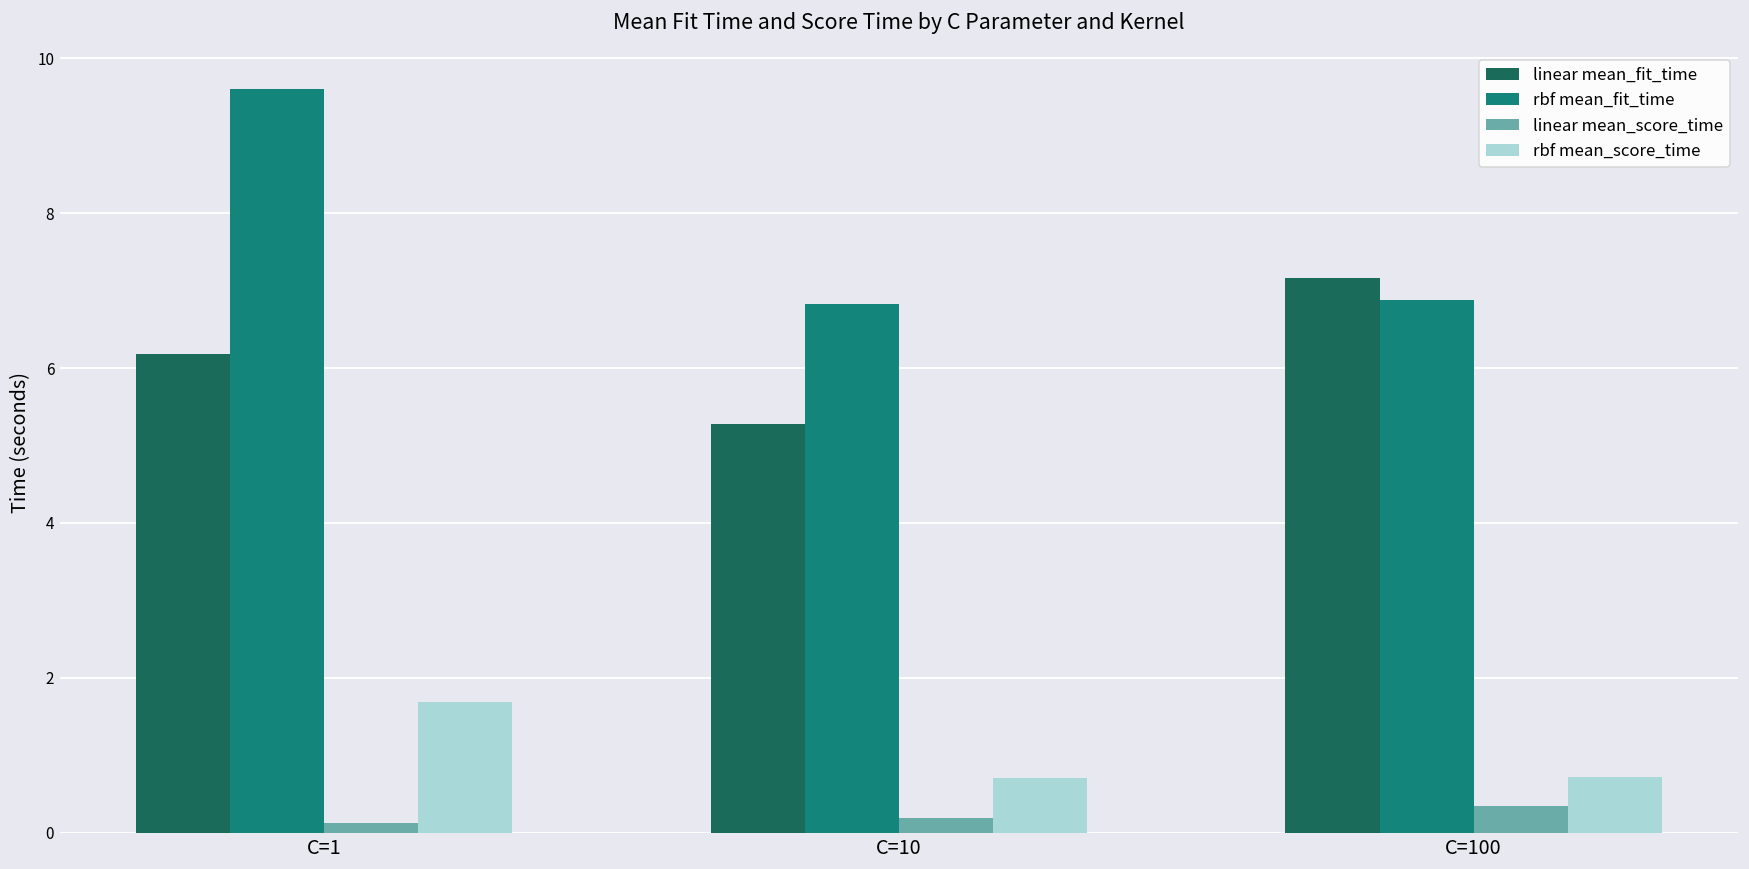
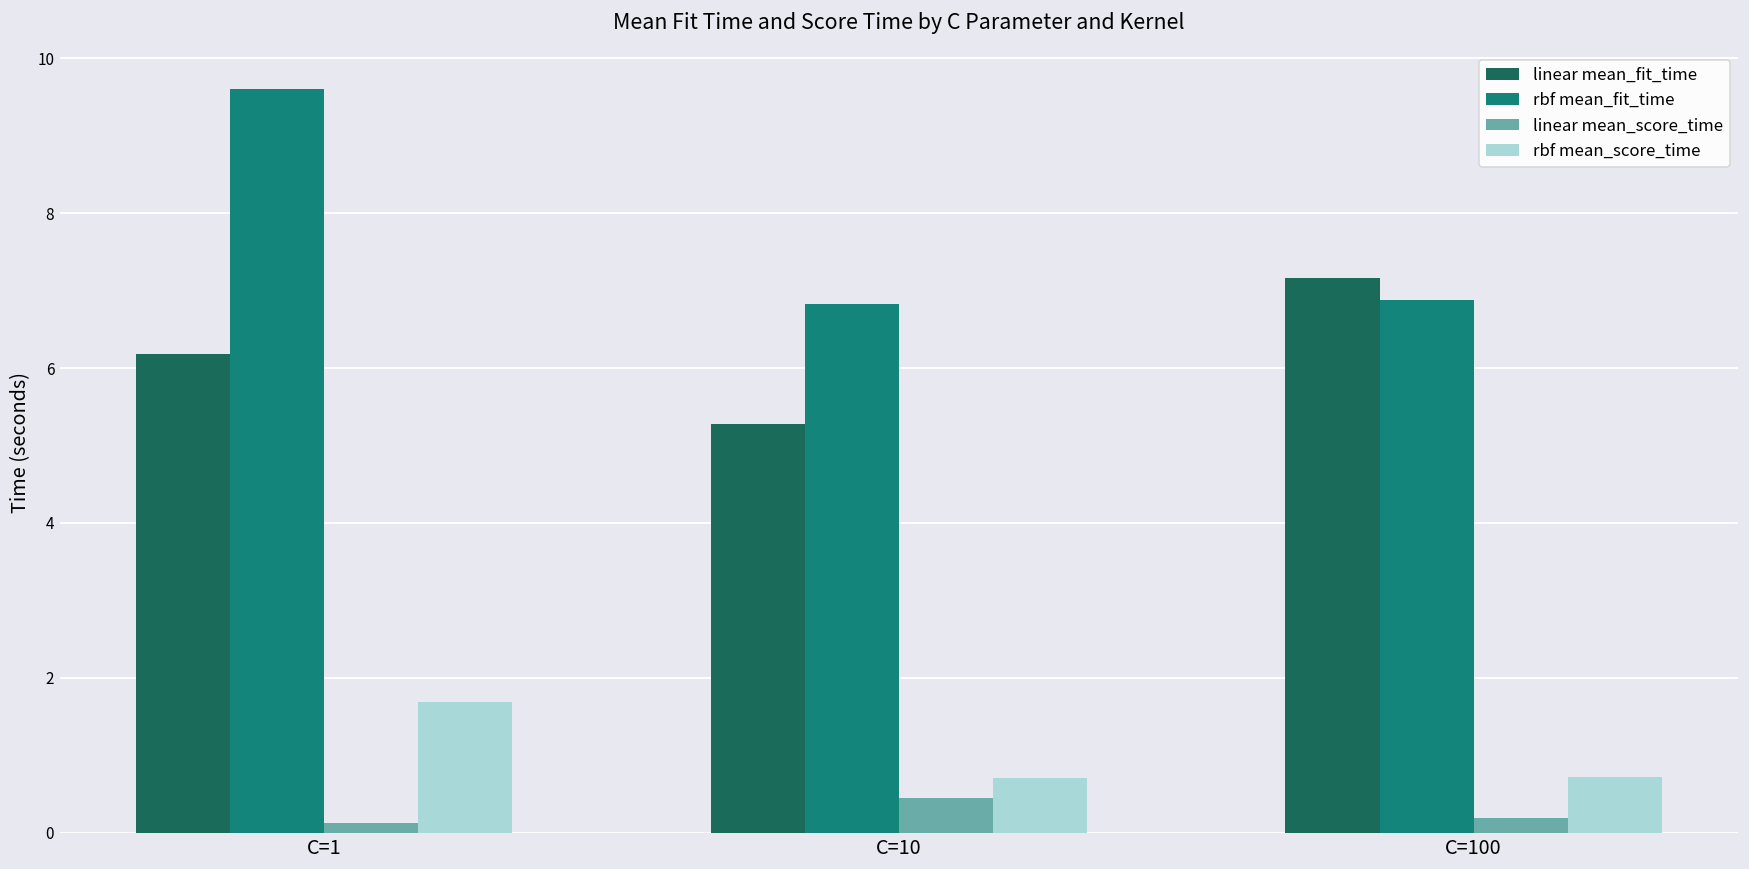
linear mean_score_time, C=10: 0.2 -> 0.5
linear mean_score_time, C=100: 0.3 -> 0.2
